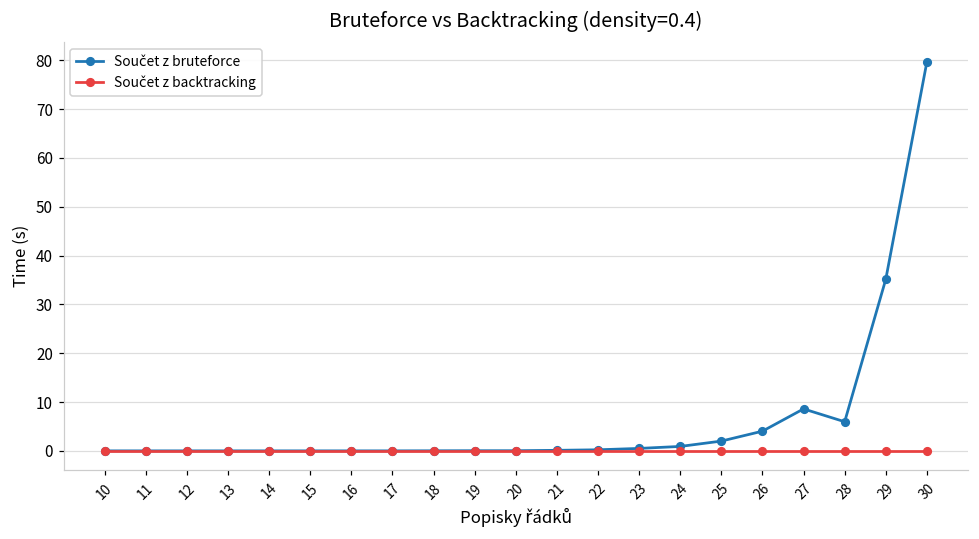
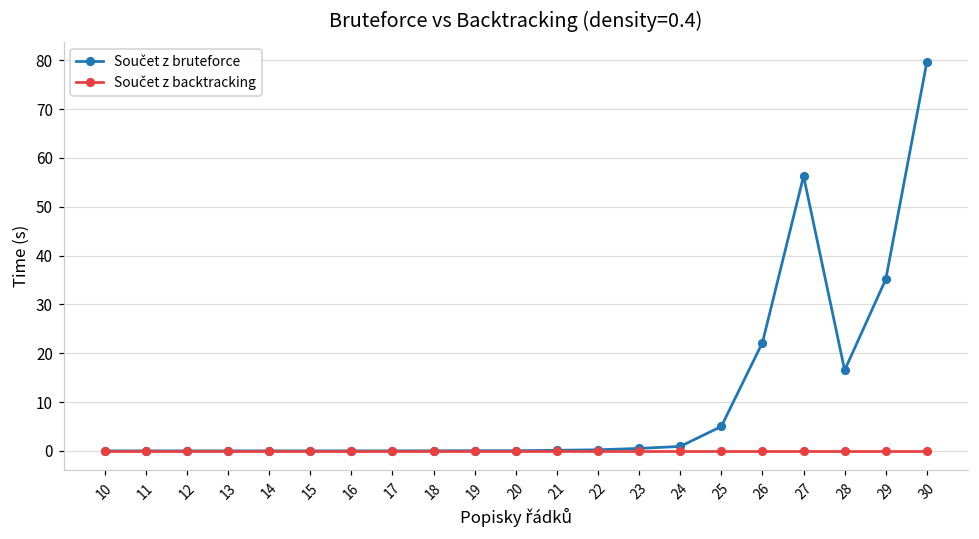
Součet z bruteforce, 25: 2 -> 5
Součet z bruteforce, 26: 4 -> 22
Součet z bruteforce, 27: 9 -> 56
Součet z bruteforce, 28: 6 -> 17
